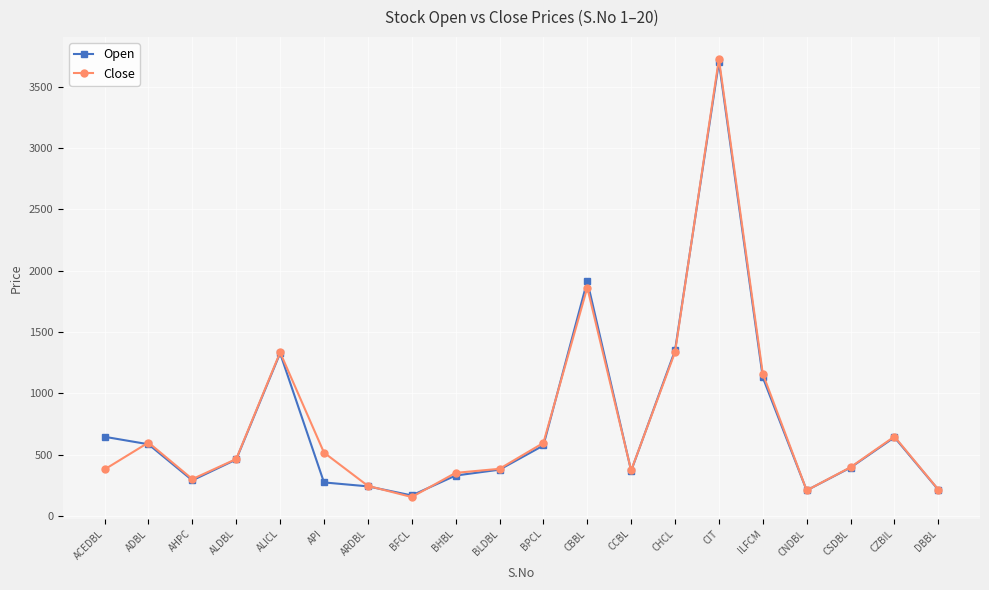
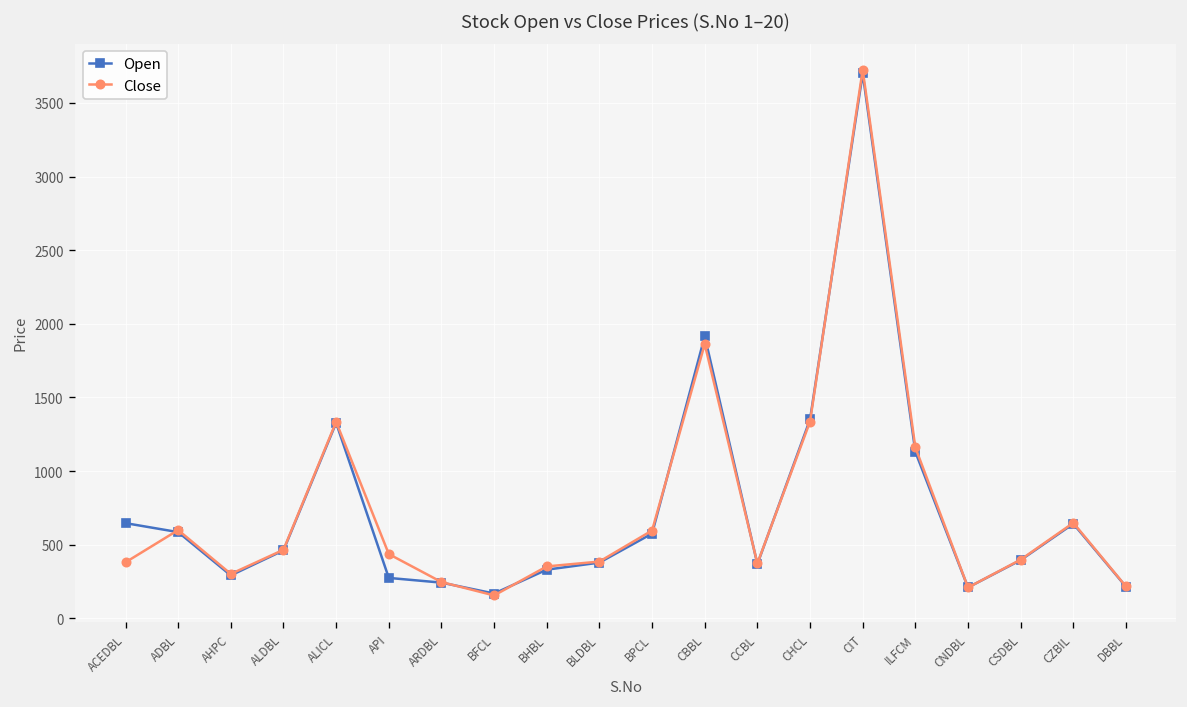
Close, API: 520 -> 440
